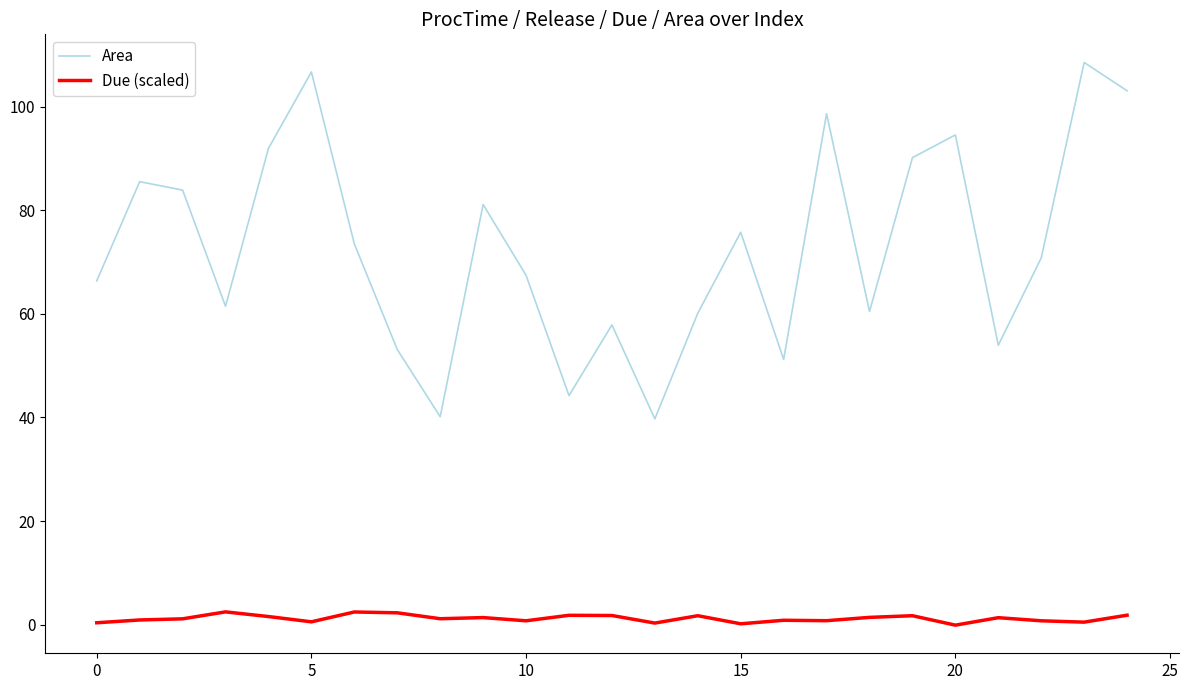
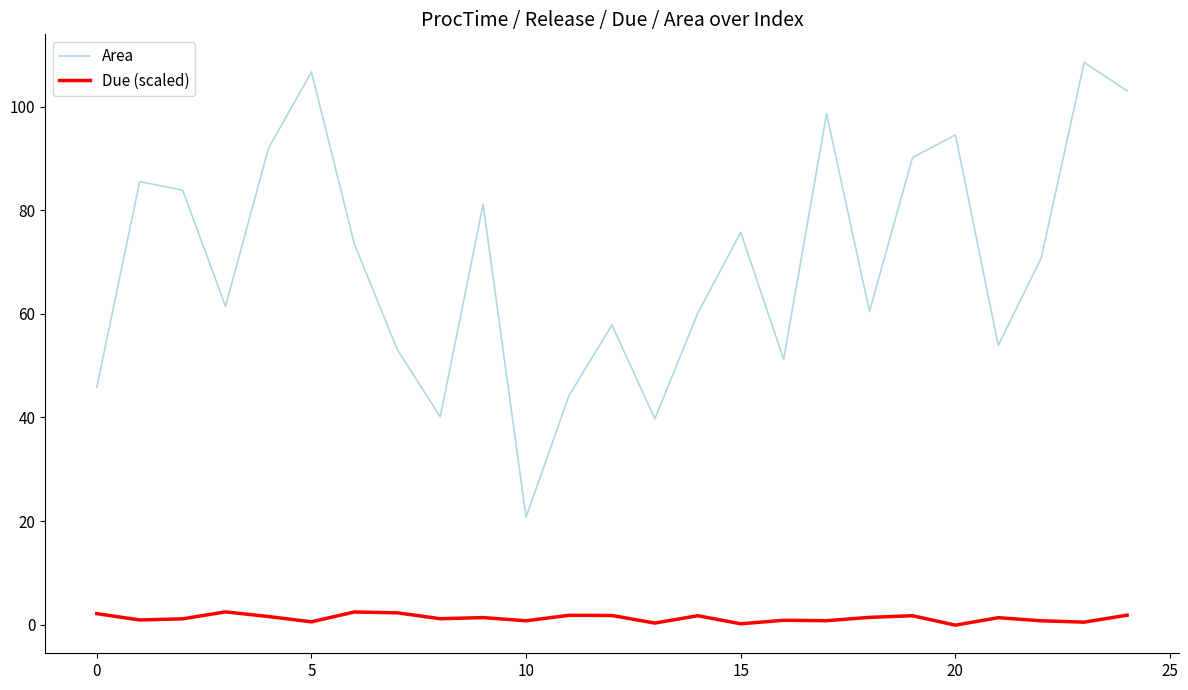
Area, 0: 66 -> 46
Due (scaled), 0: 0 -> 2
Area, 10: 67 -> 21
